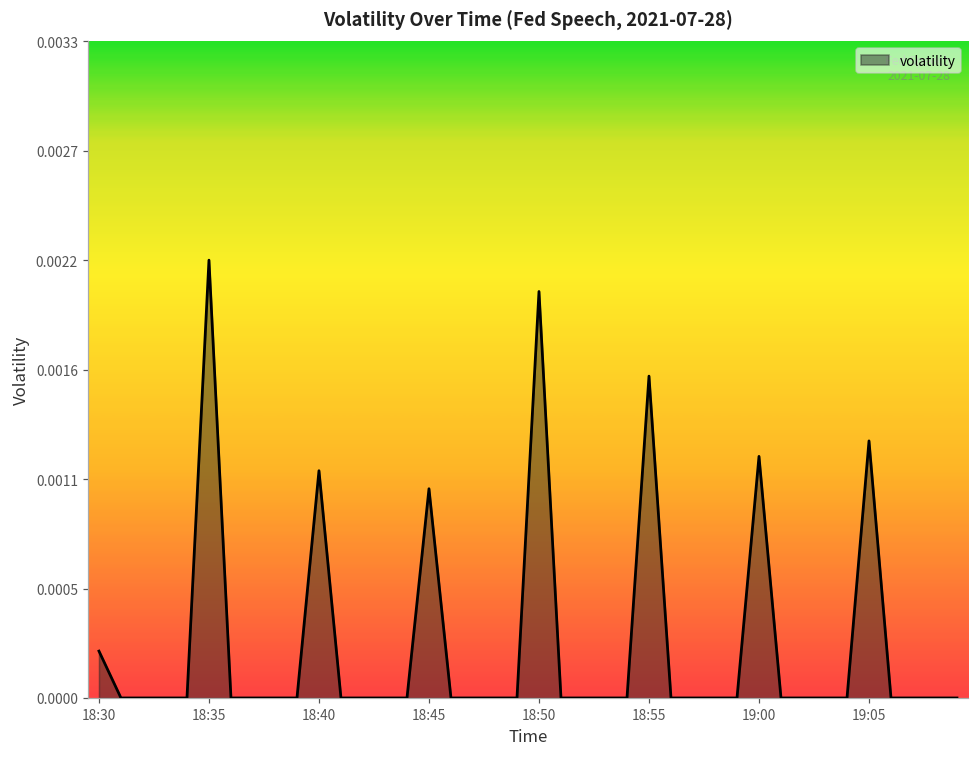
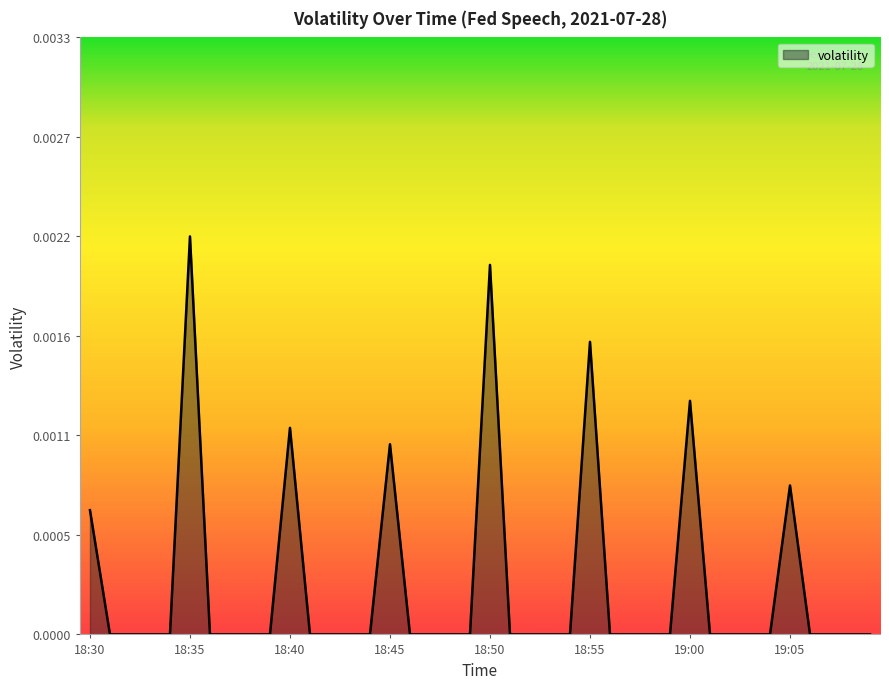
18:30: 0.00023 -> 0.00068
19:00: 0.00121 -> 0.00128
19:05: 0.00129 -> 0.00082
